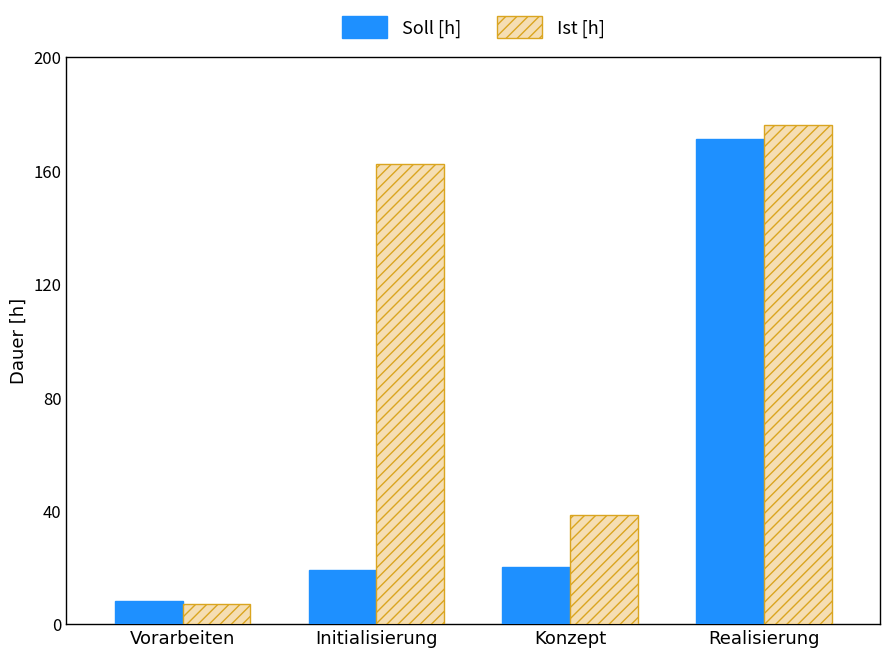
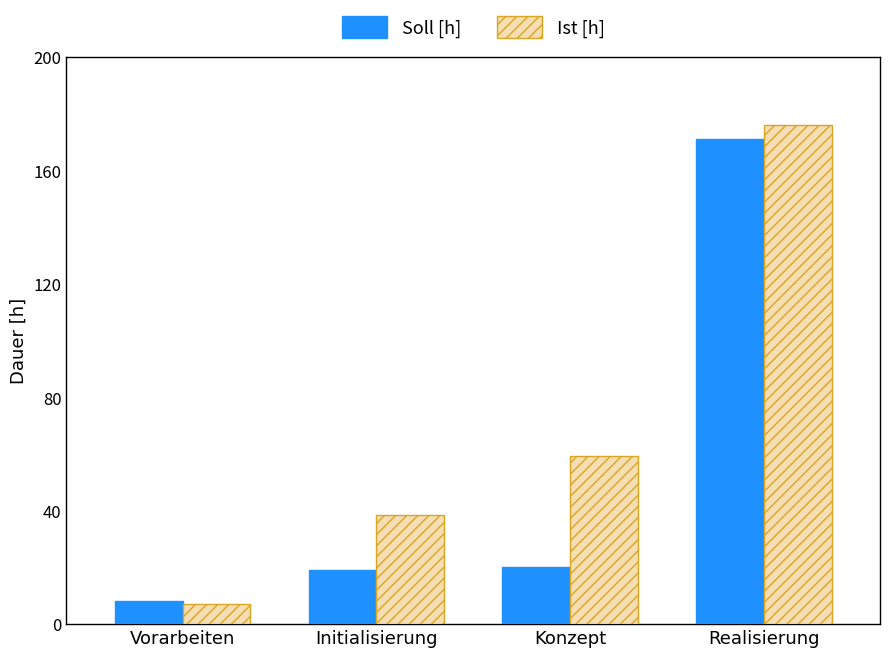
Ist [h], Initialisierung: 162 -> 39
Ist [h], Konzept: 39 -> 59
